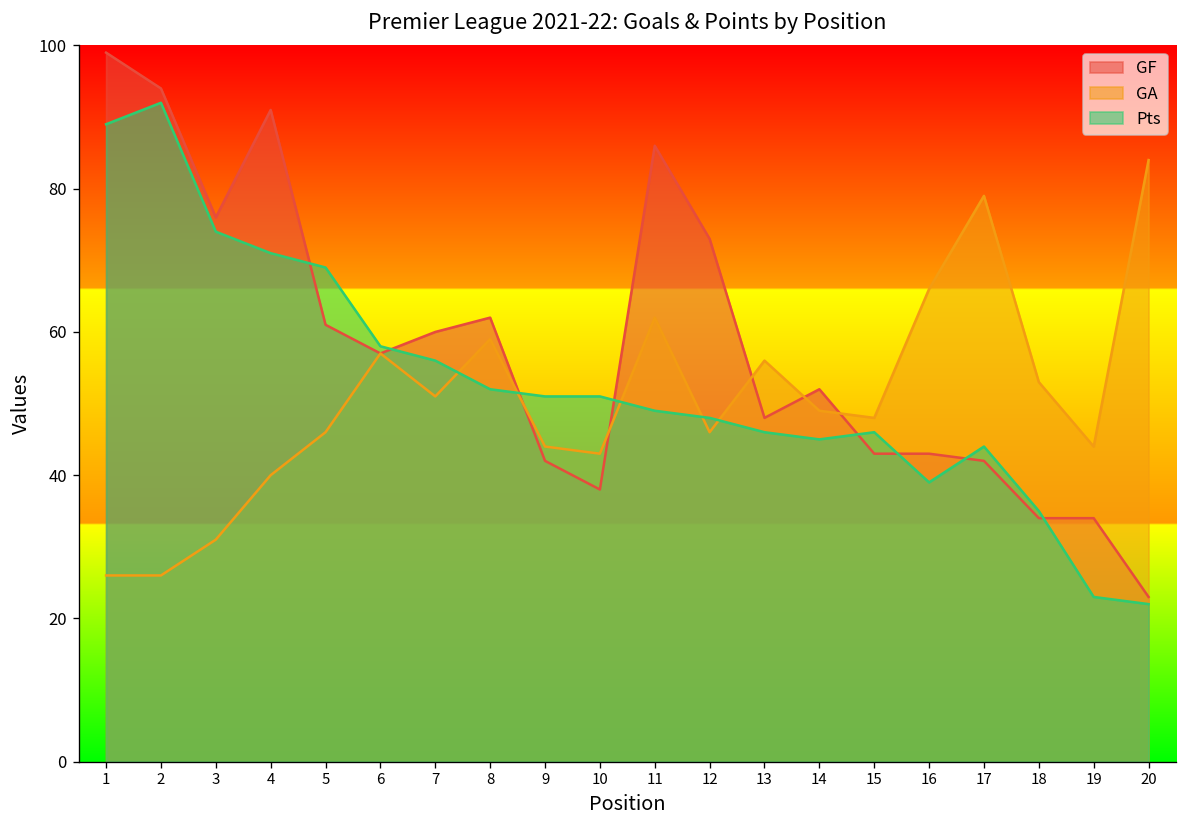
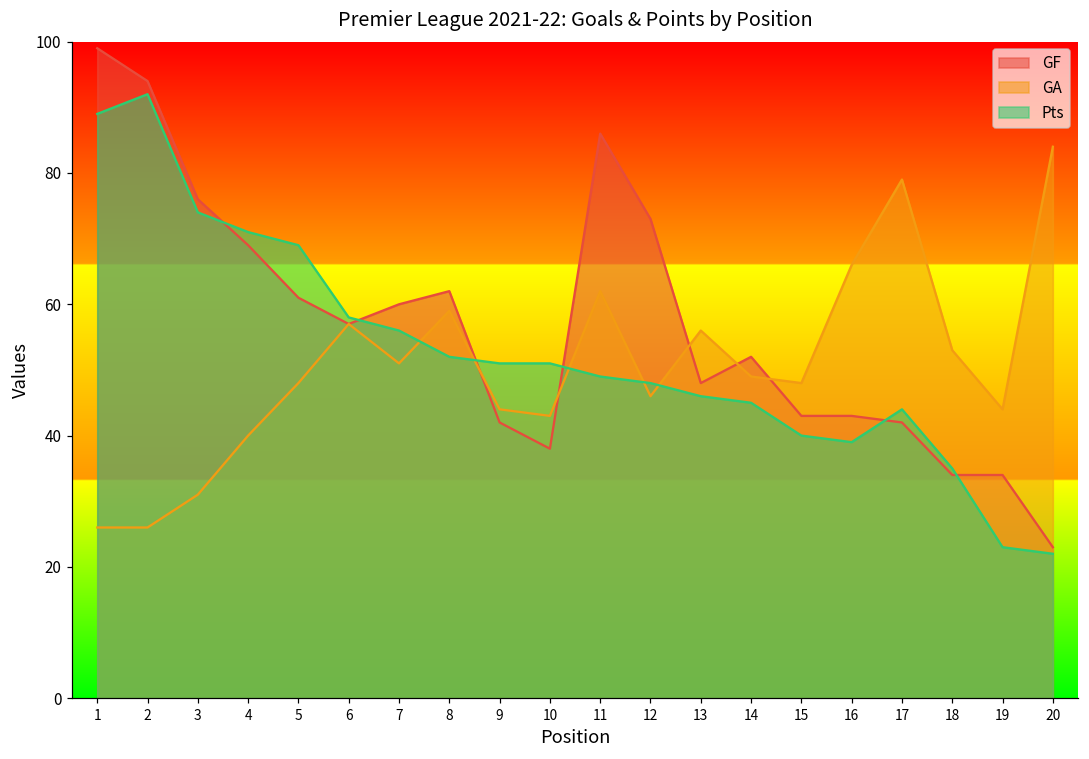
GF, 4: 91 -> 69
GA, 5: 46 -> 48
Pts, 15: 46 -> 40
